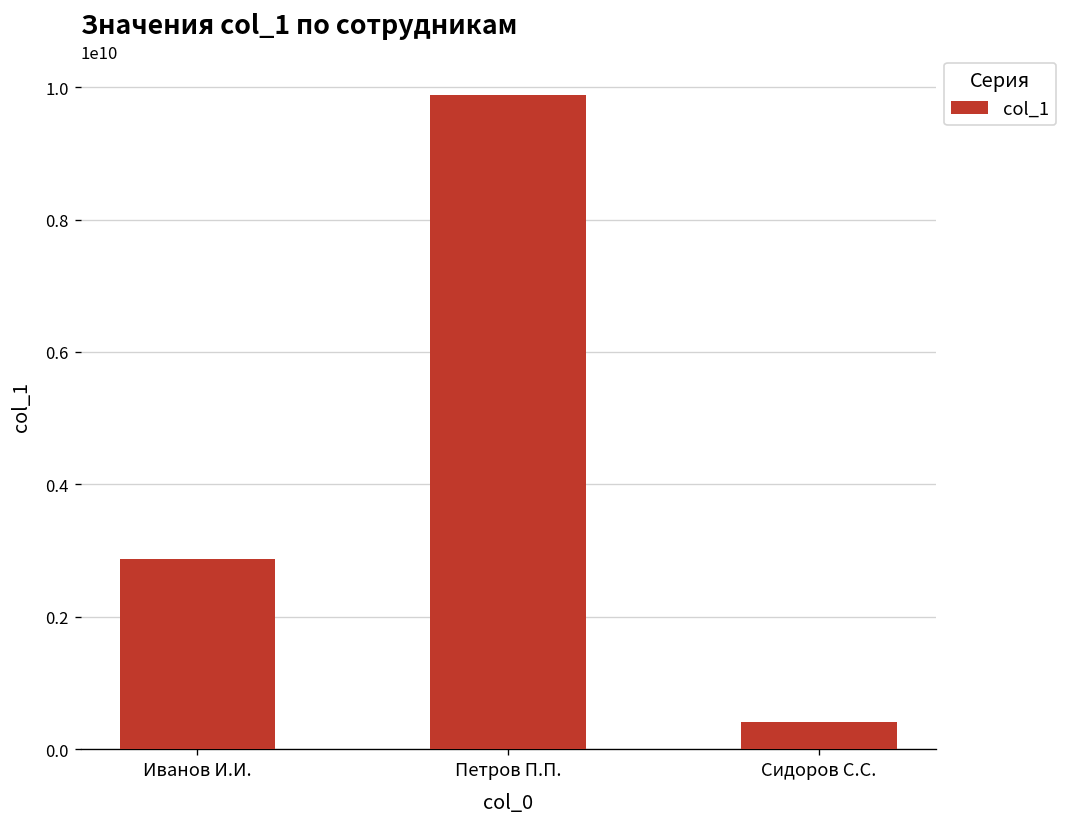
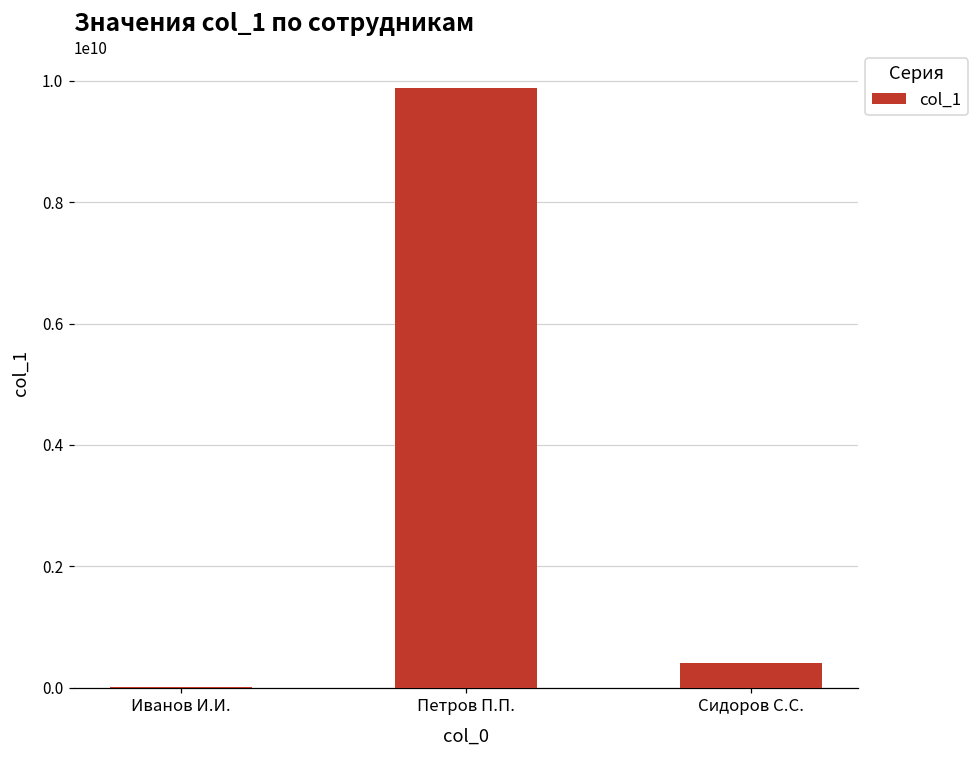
Иванов И.И.: 2900000000 -> 0
